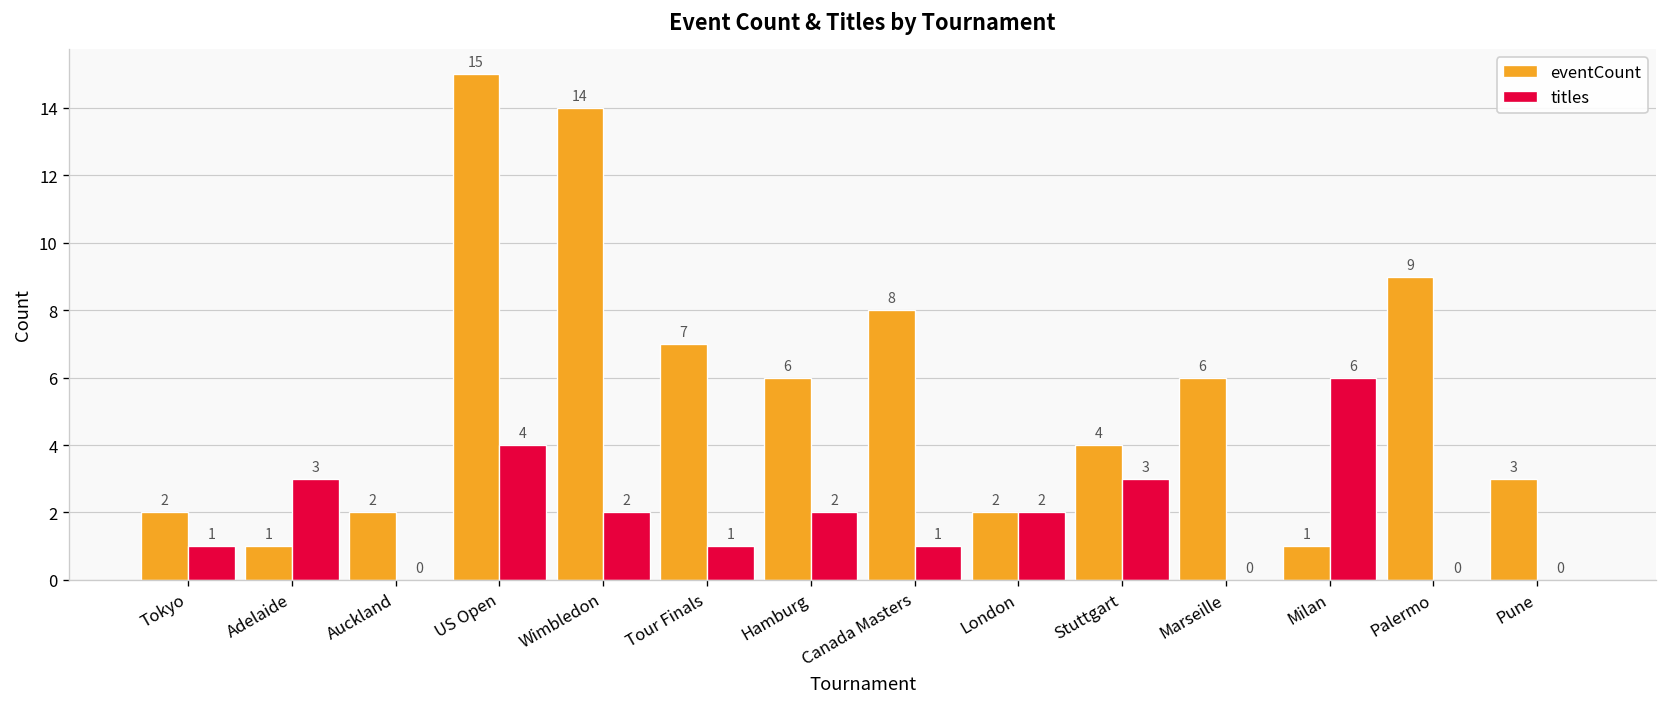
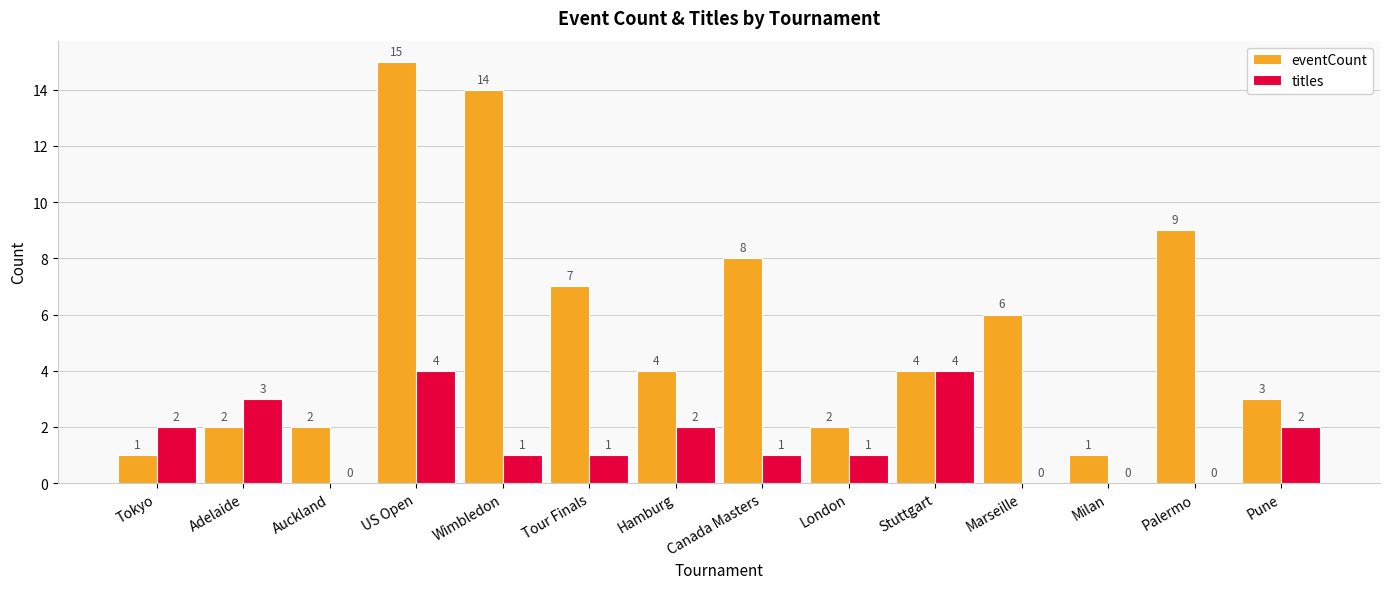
eventCount, Tokyo: 2 -> 1
titles, Tokyo: 1 -> 2
eventCount, Adelaide: 1 -> 2
titles, Wimbledon: 2 -> 1
eventCount, Hamburg: 6 -> 4
titles, London: 2 -> 1
titles, Stuttgart: 3 -> 4
titles, Milan: 6 -> 0
titles, Pune: 0 -> 2
